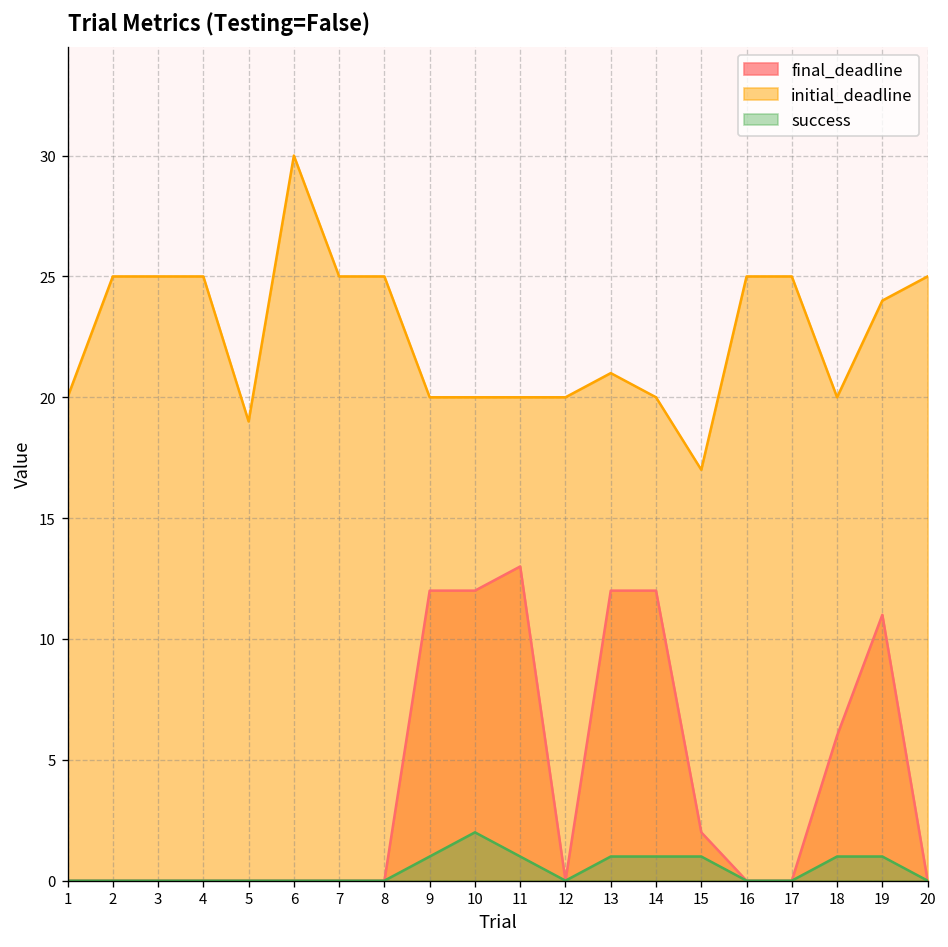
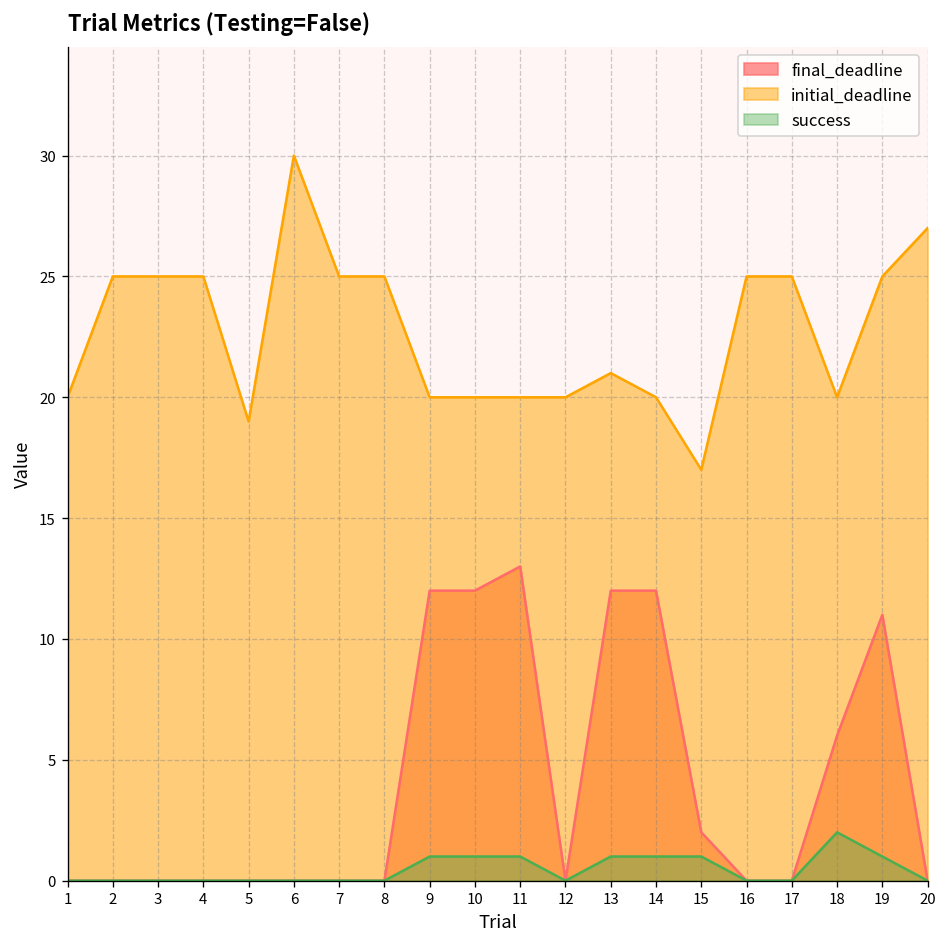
success, 10: 2 -> 1
success, 18: 1 -> 2
initial_deadline, 19: 24 -> 25
initial_deadline, 20: 25 -> 27
